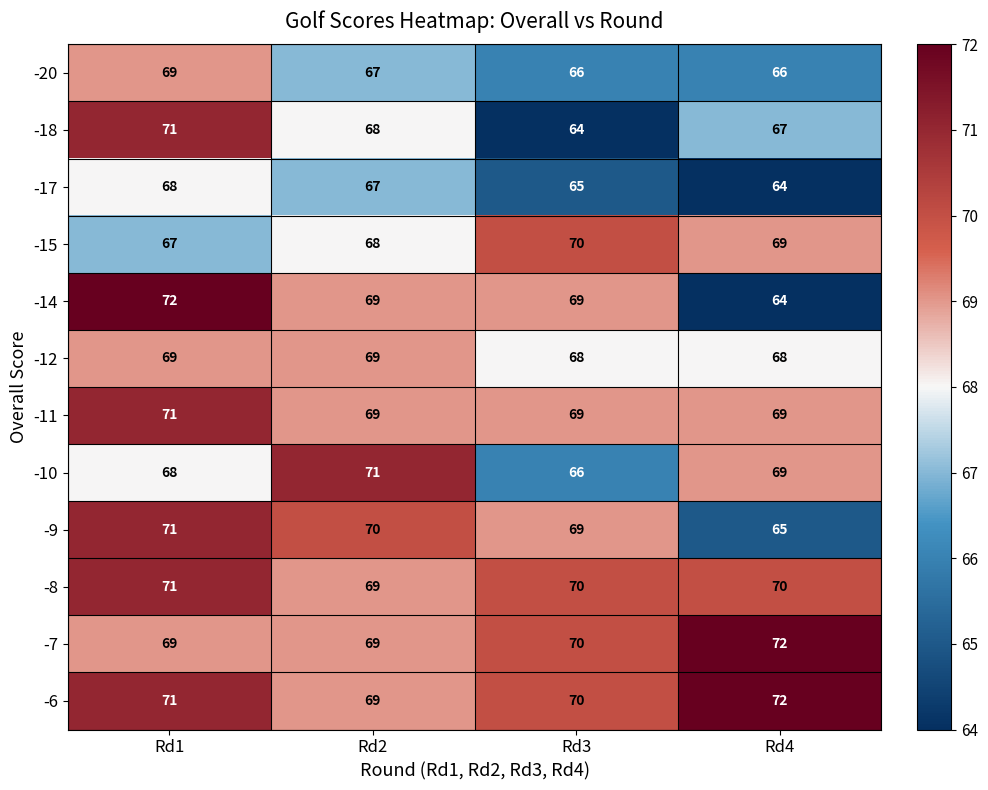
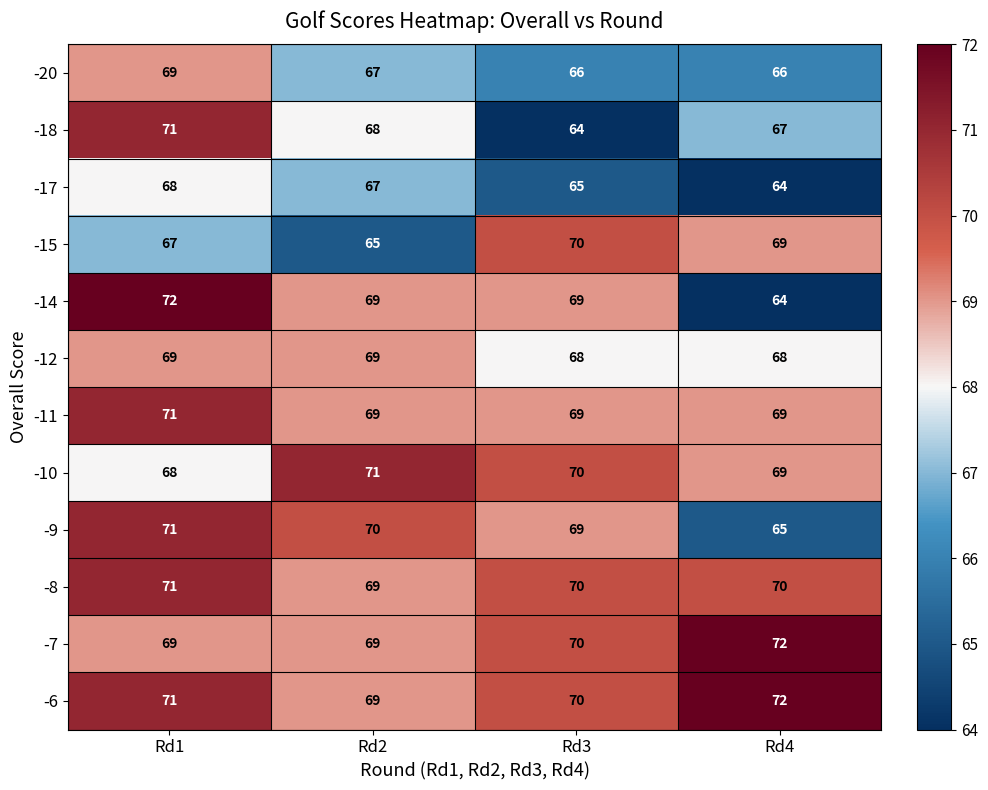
-15, Rd2: 68 -> 65
-10, Rd3: 66 -> 70
